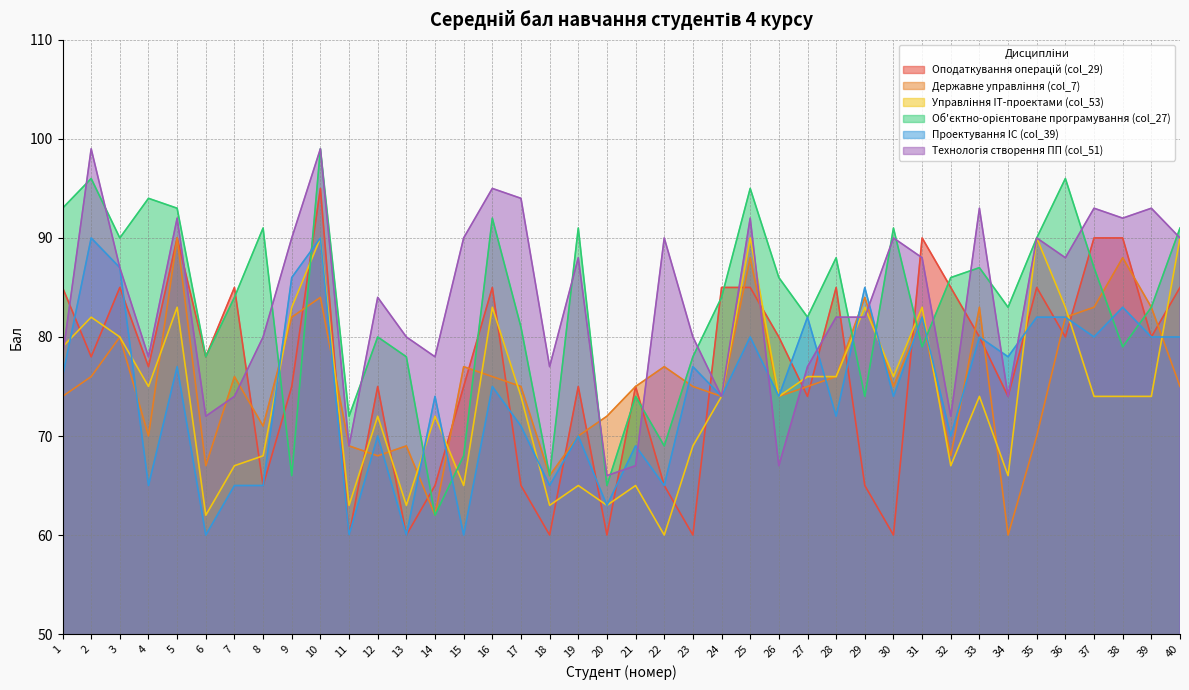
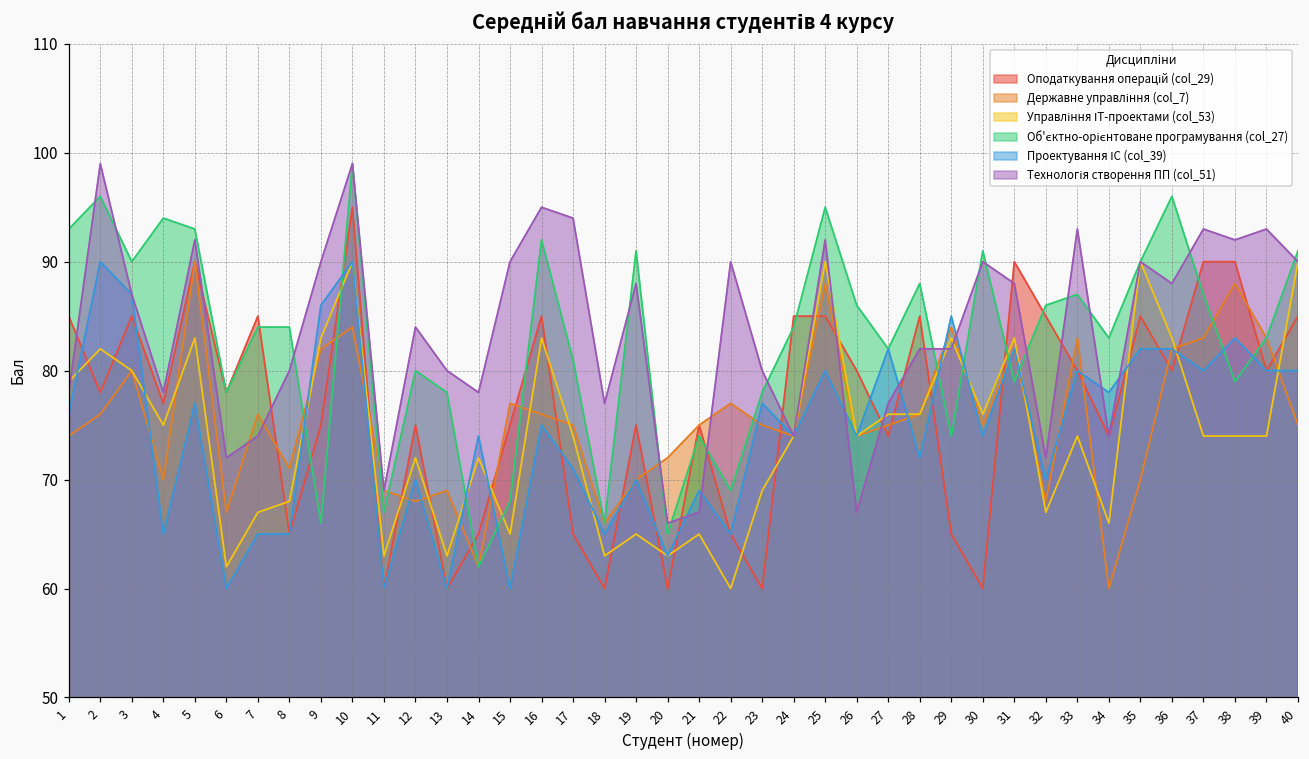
Об'єктно-орієнтоване програмування (col_27), 8: 91 -> 84
Об'єктно-орієнтоване програмування (col_27), 11: 72 -> 67
